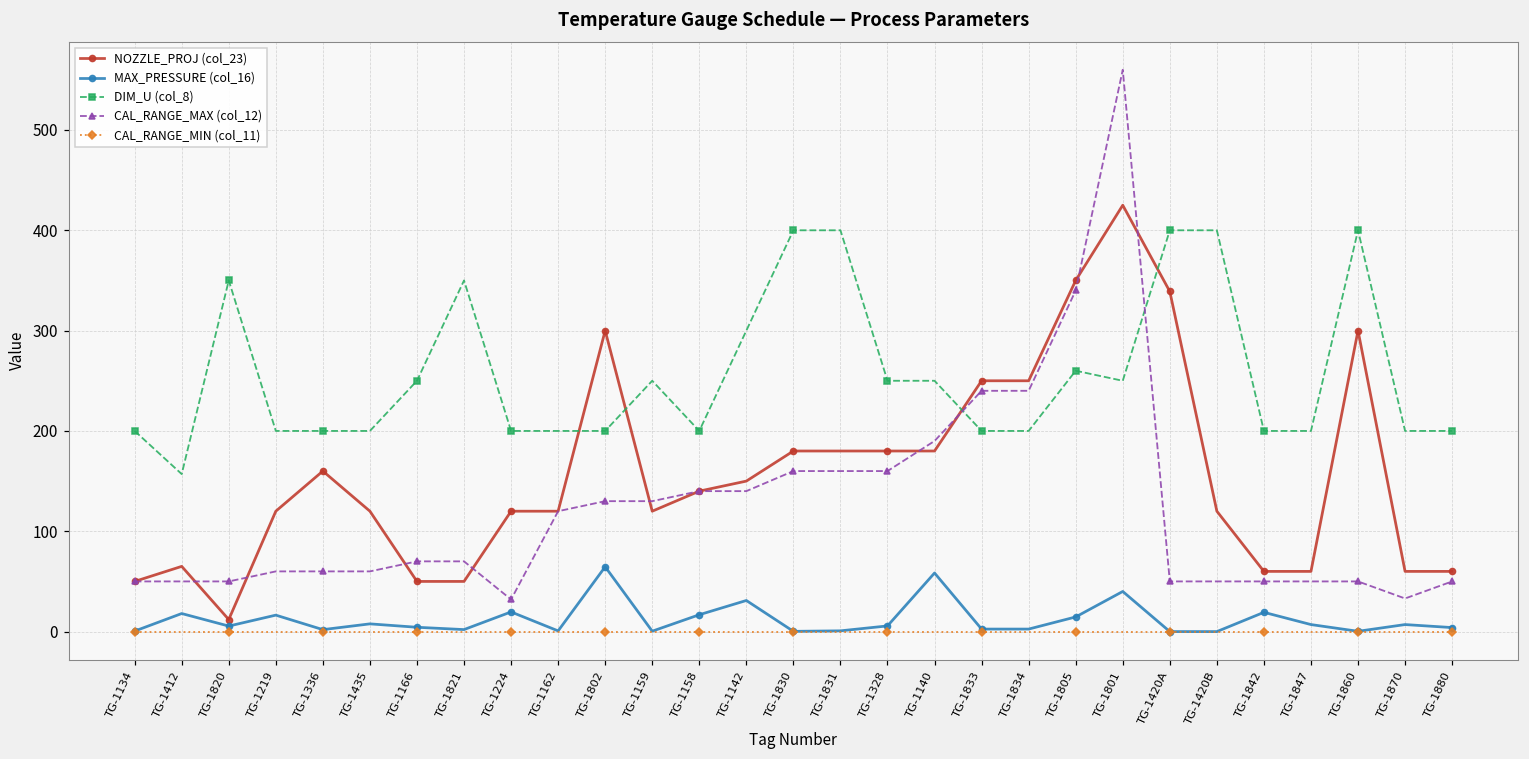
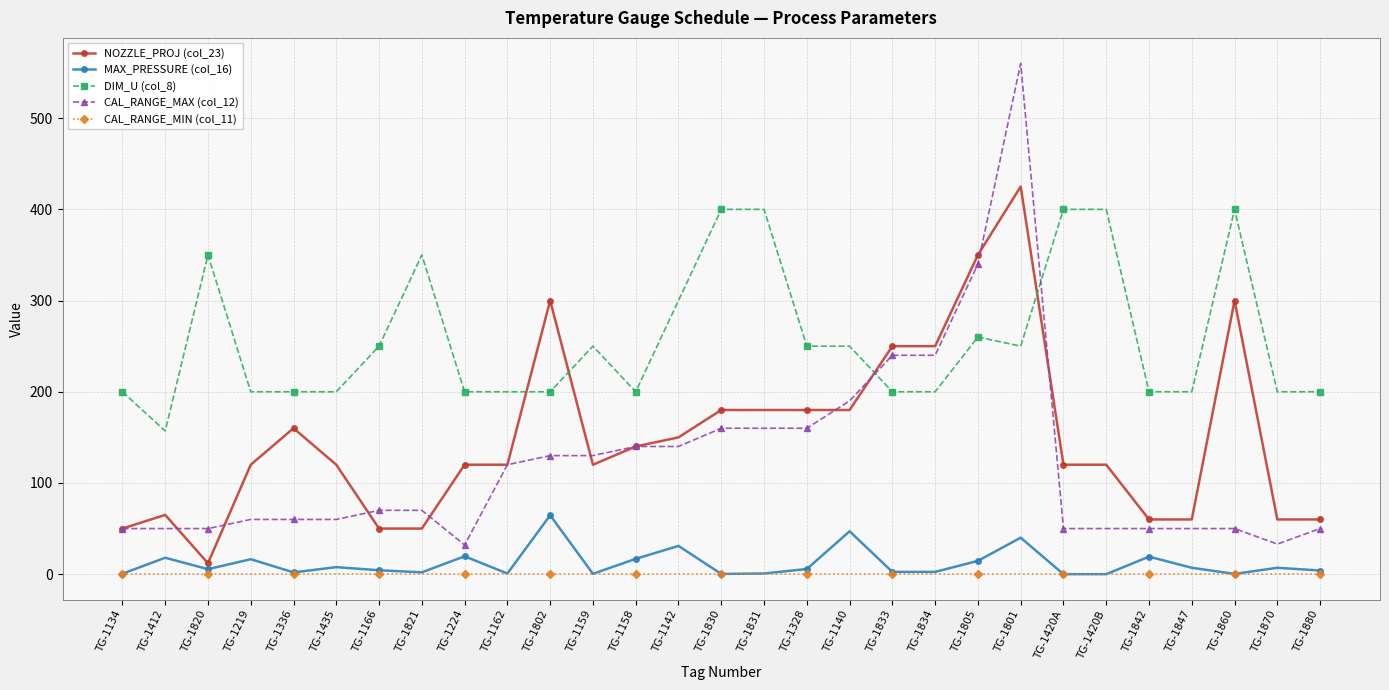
MAX_PRESSURE (col_16), TG-1140: 60 -> 50
NOZZLE_PROJ (col_23), TG-1420A: 340 -> 120
